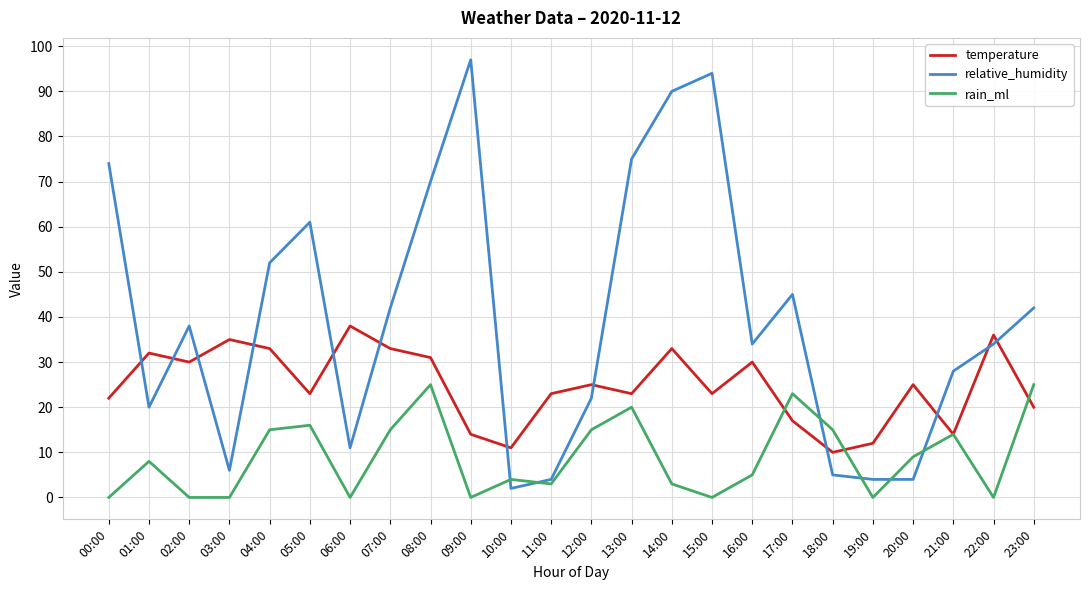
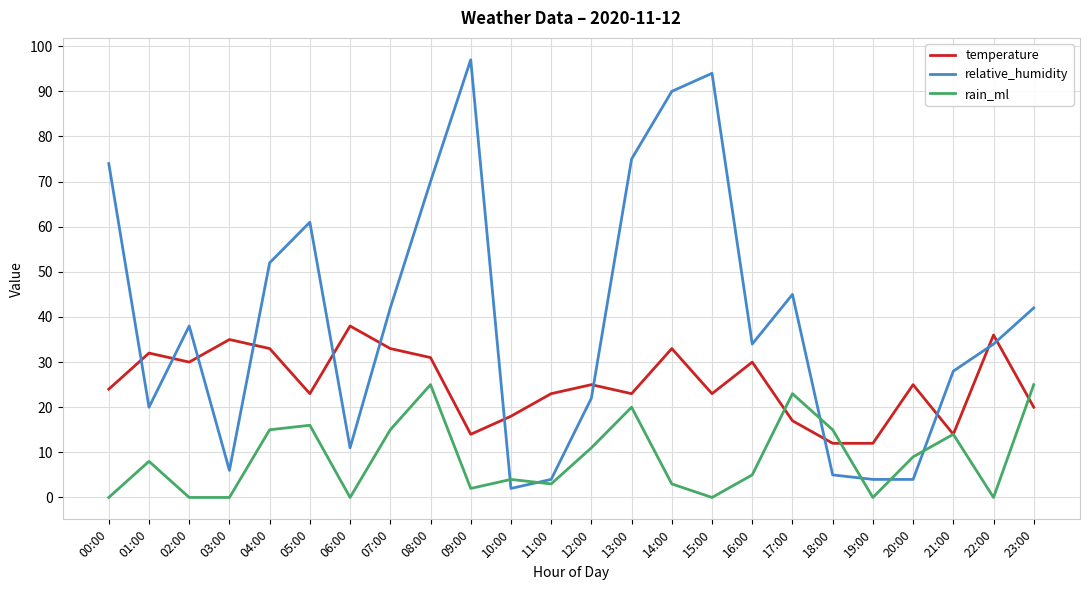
temperature, 00:00: 22 -> 24
rain_ml, 09:00: 0 -> 2
temperature, 10:00: 11 -> 18
rain_ml, 12:00: 15 -> 11
temperature, 18:00: 10 -> 12
